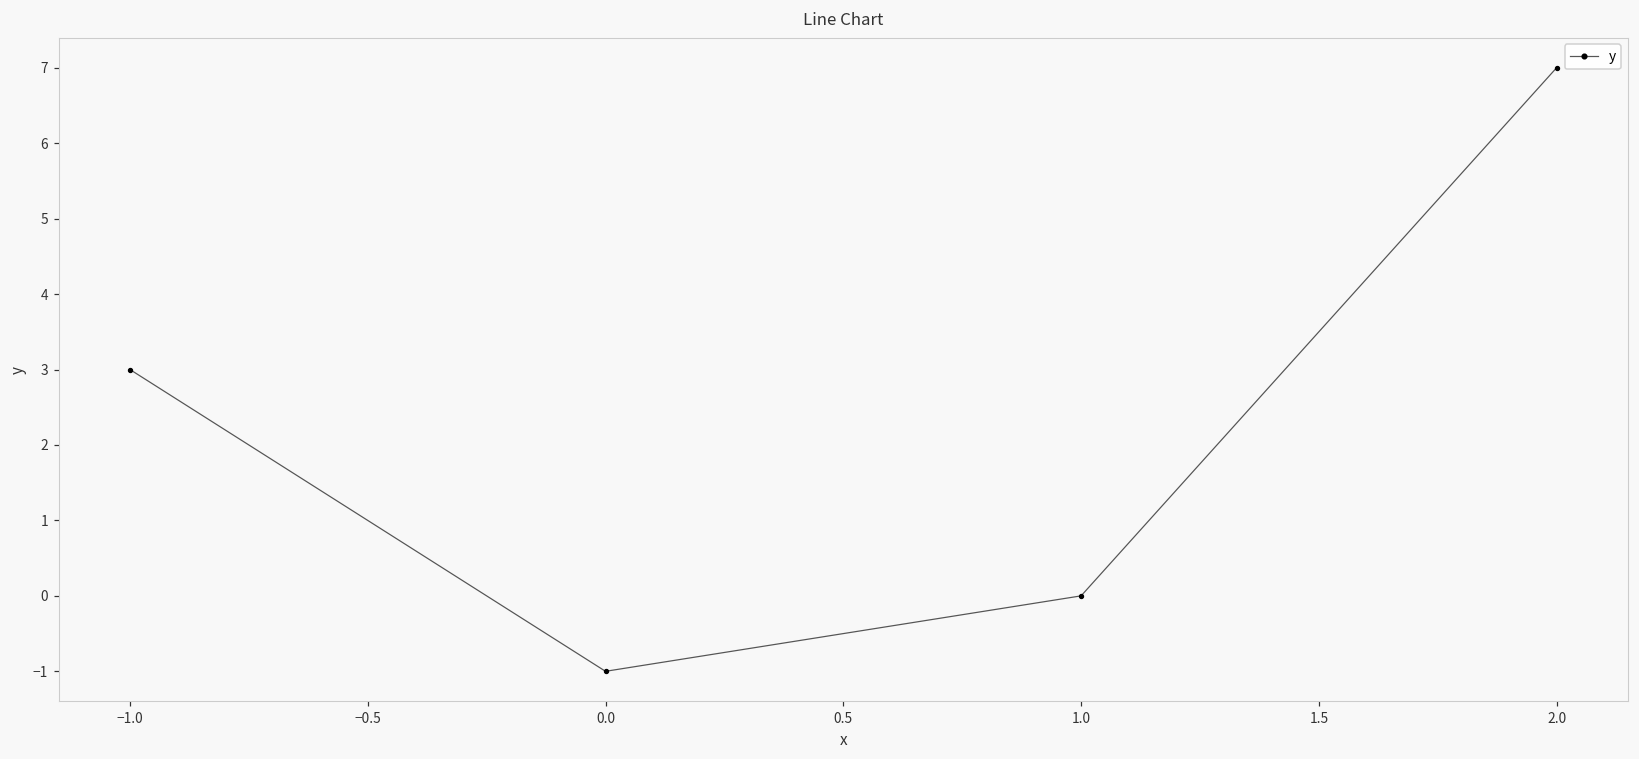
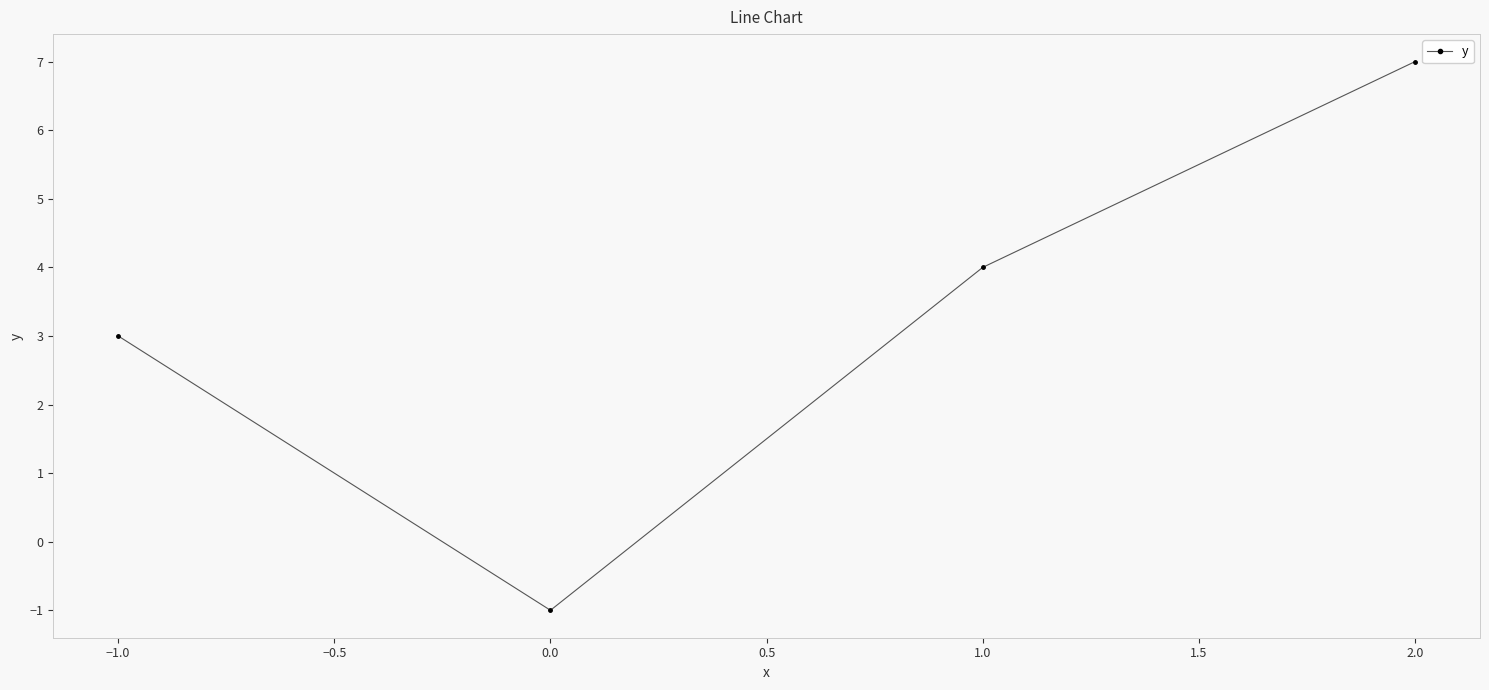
1.0: 0 -> 4
